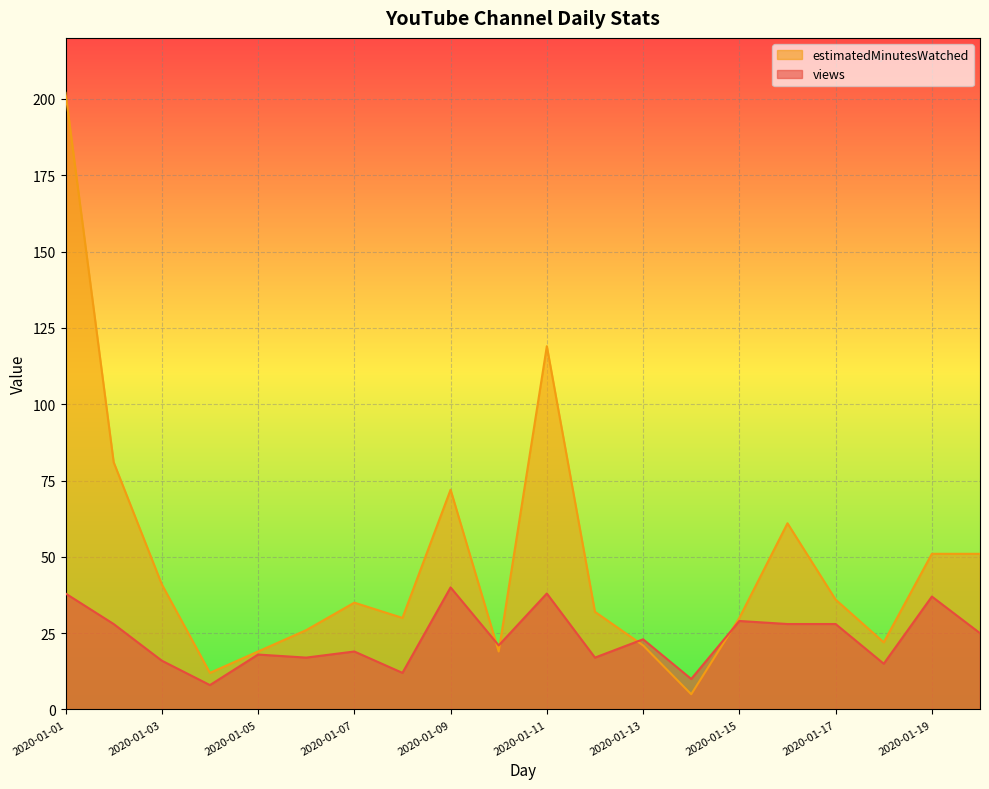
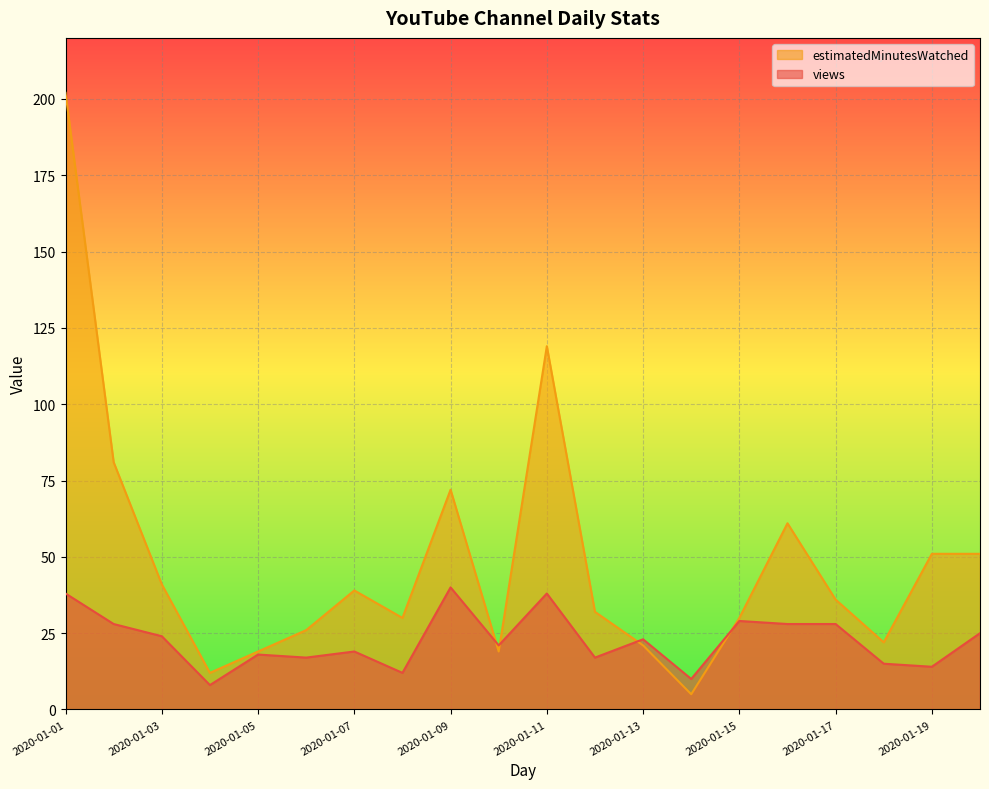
views, 2020-01-03: 16 -> 24
estimatedMinutesWatched, 2020-01-07: 35 -> 39
views, 2020-01-19: 37 -> 14
